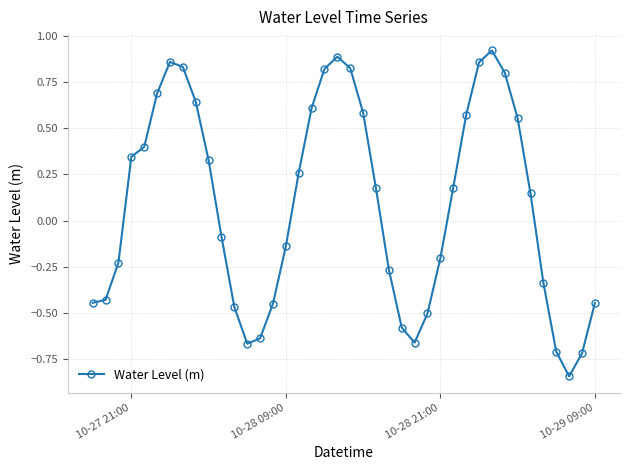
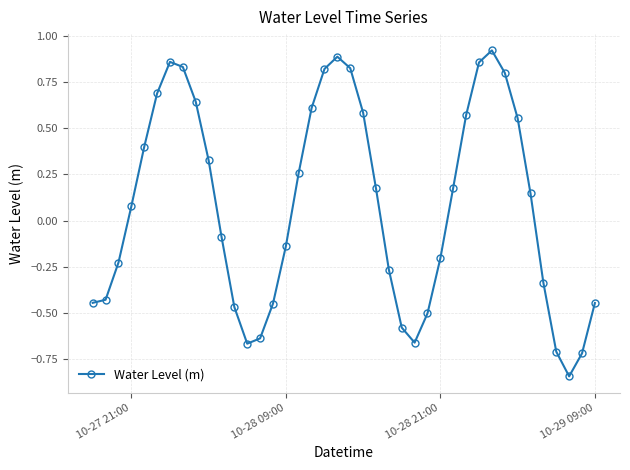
10-27 21:00: 0.35 -> 0.08
